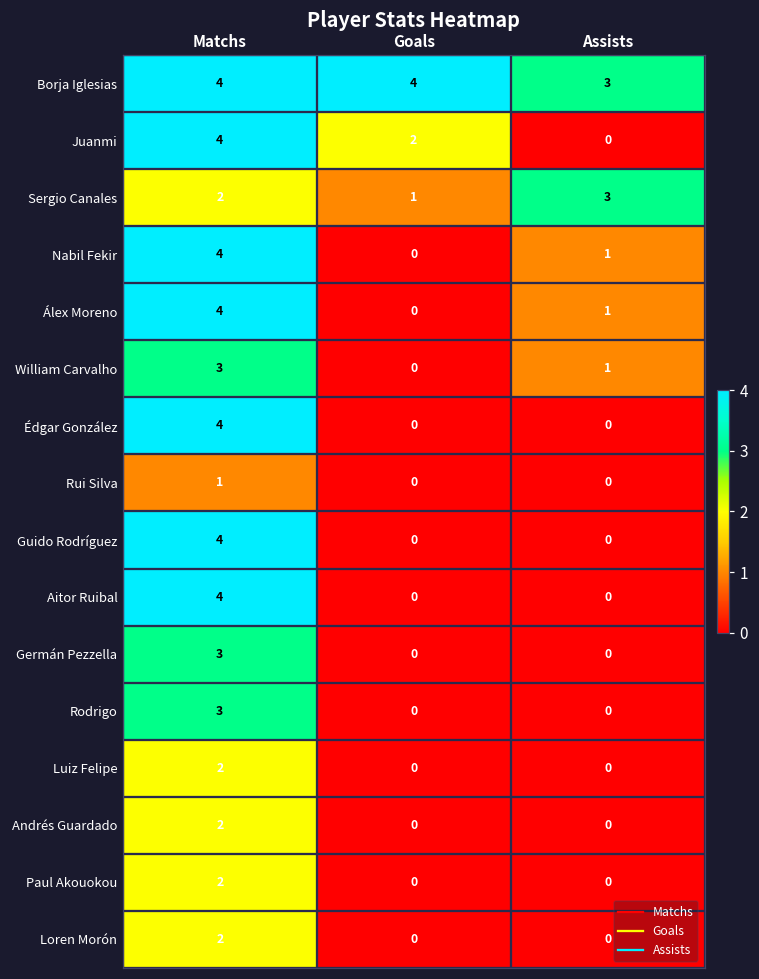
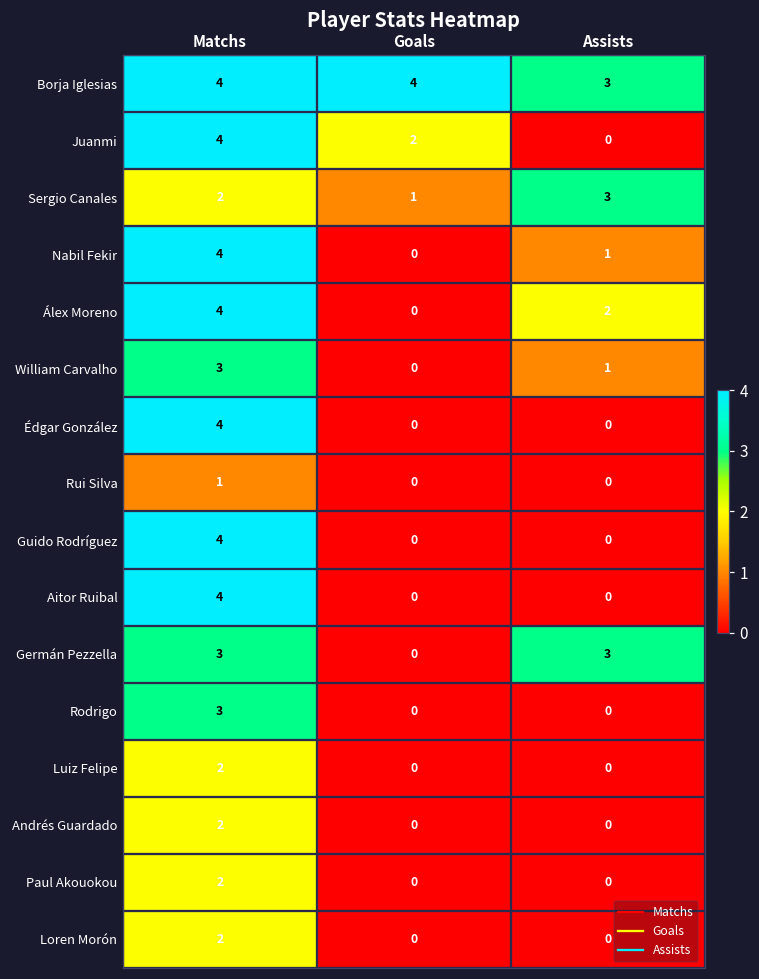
Álex Moreno, Assists: 1 -> 2
Germán Pezzella, Assists: 0 -> 3
